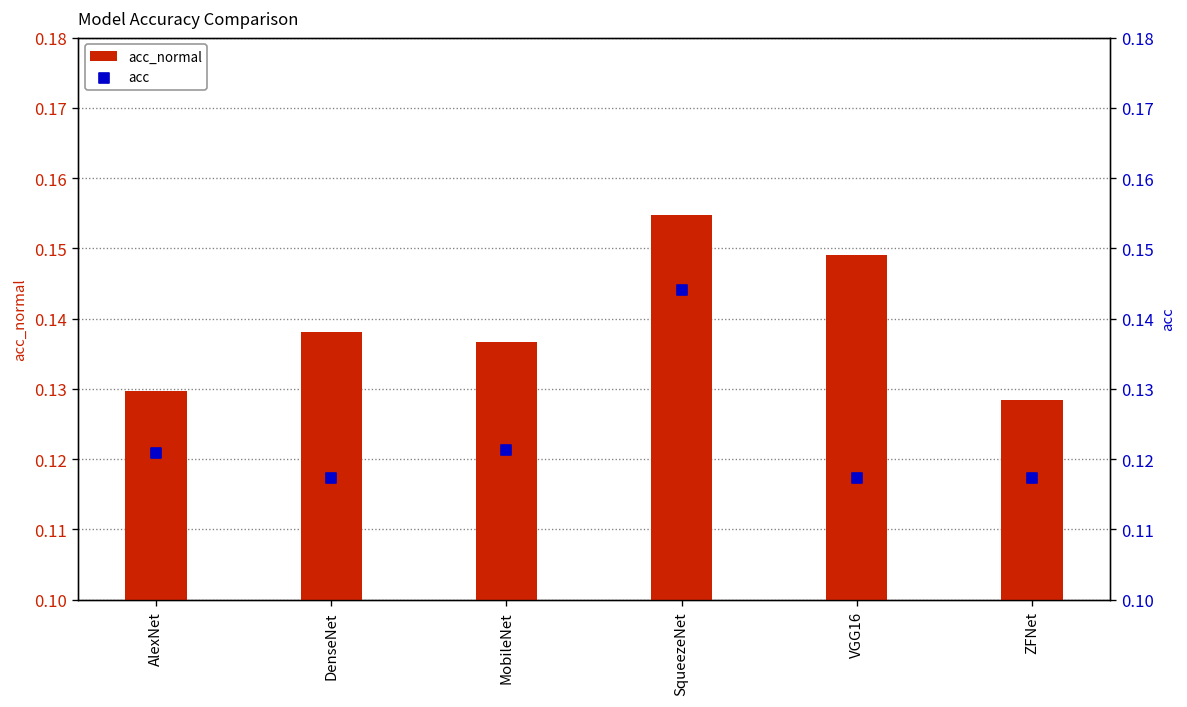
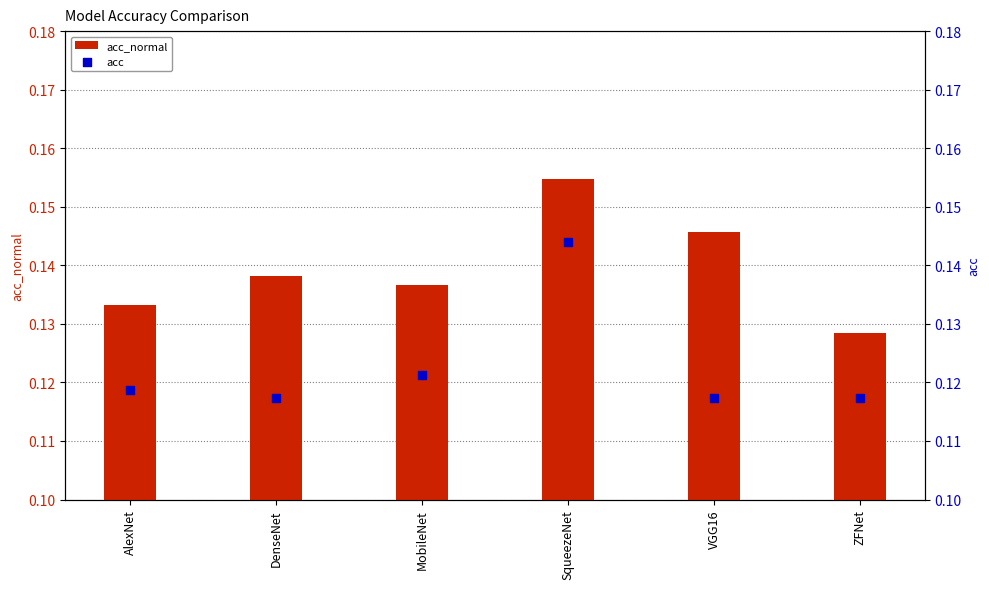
acc_normal, AlexNet: 0.130 -> 0.133
acc_normal, VGG16: 0.149 -> 0.146
acc, AlexNet: 0.121 -> 0.119
